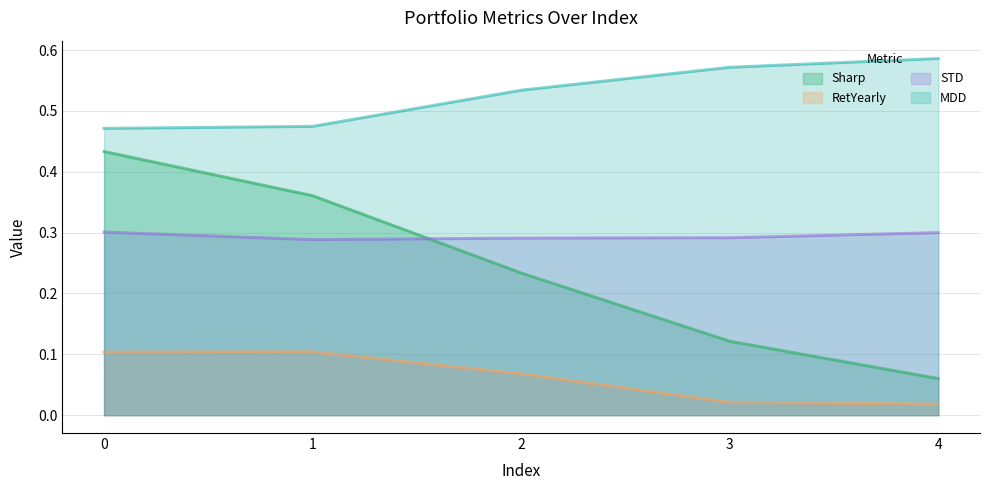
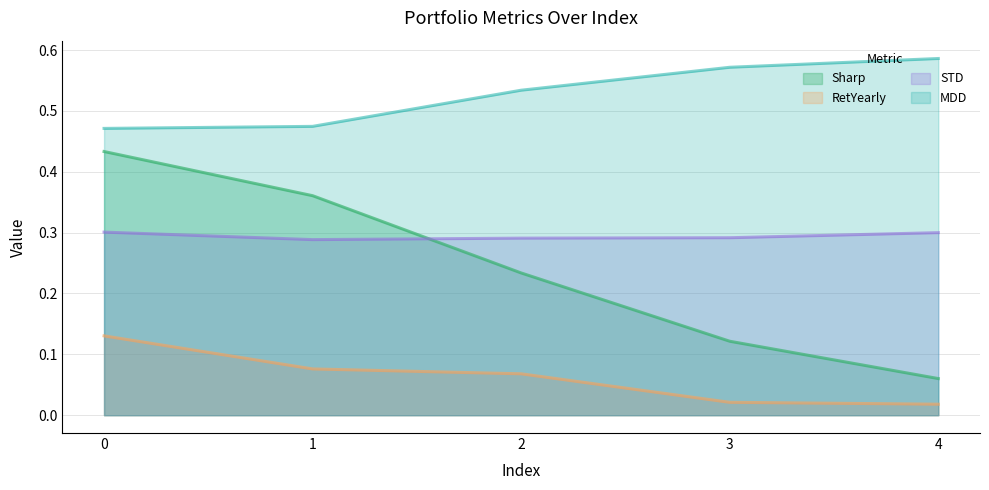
RetYearly, 0: 0.10 -> 0.13
RetYearly, 1: 0.10 -> 0.08
